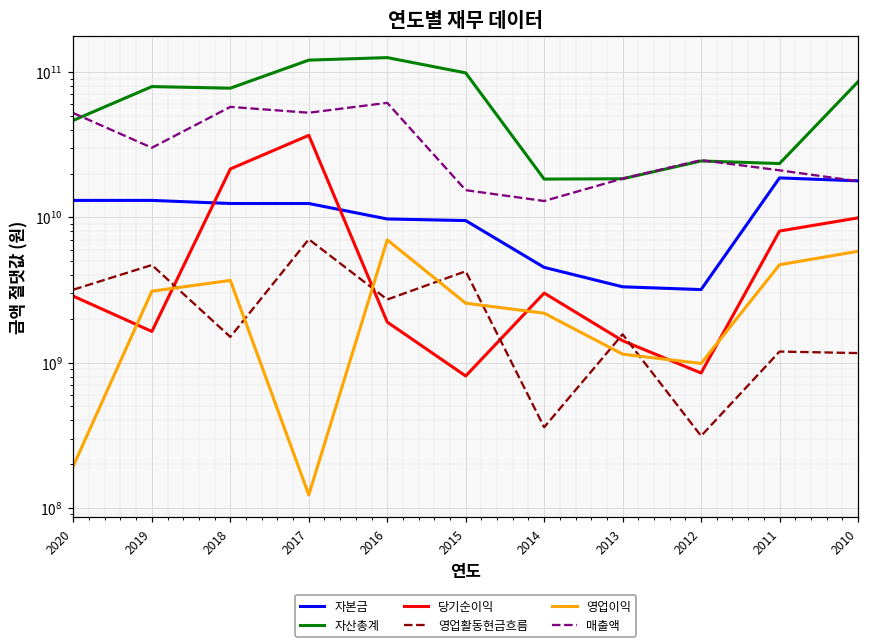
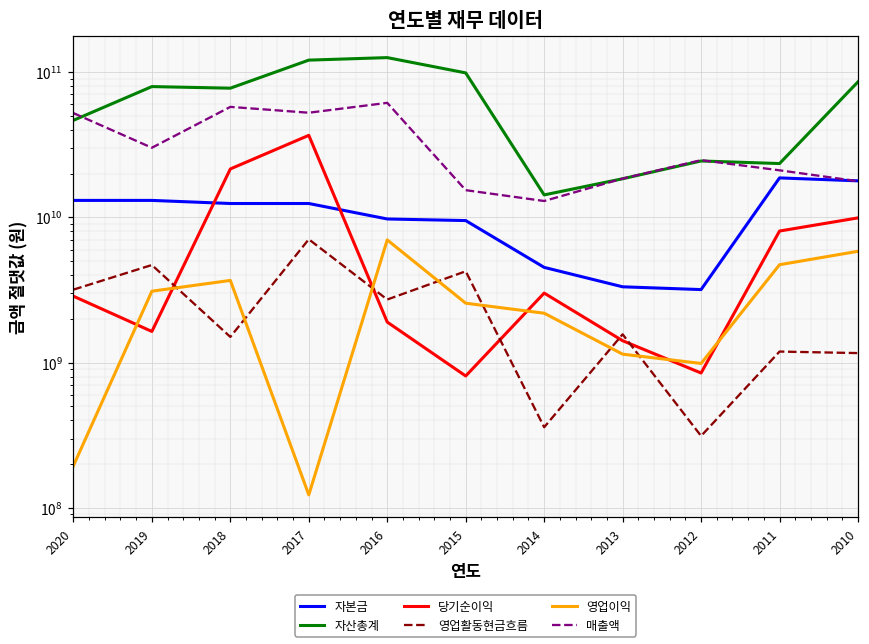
자산총계, 2014: 18000000000 -> 14000000000
